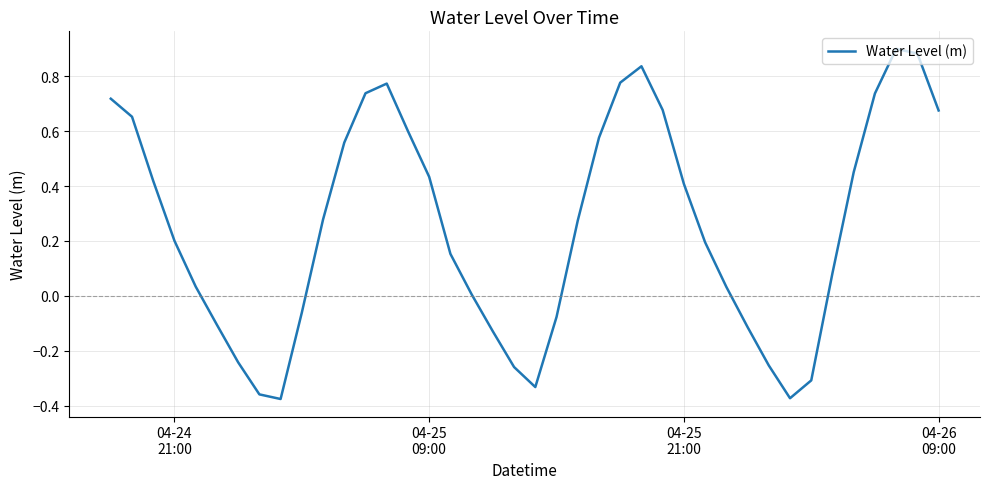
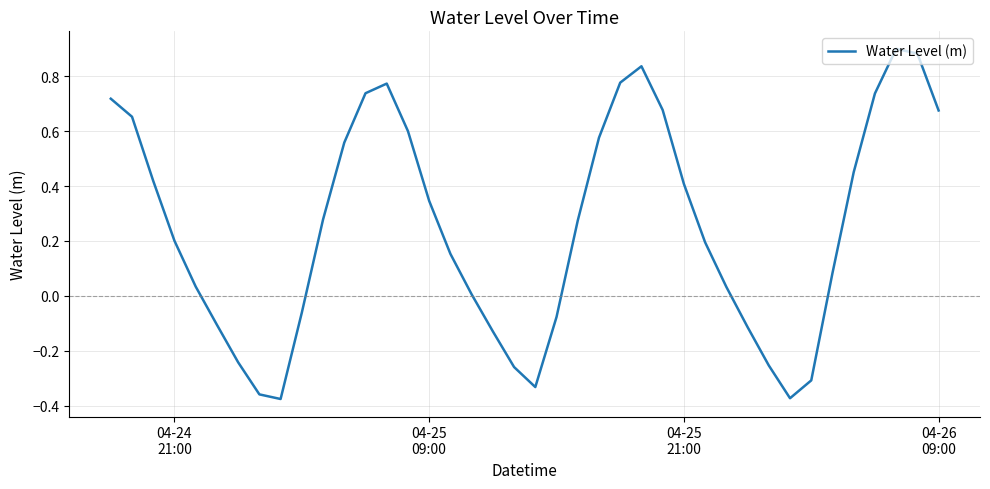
04-25 09:00: 0.43 -> 0.35
